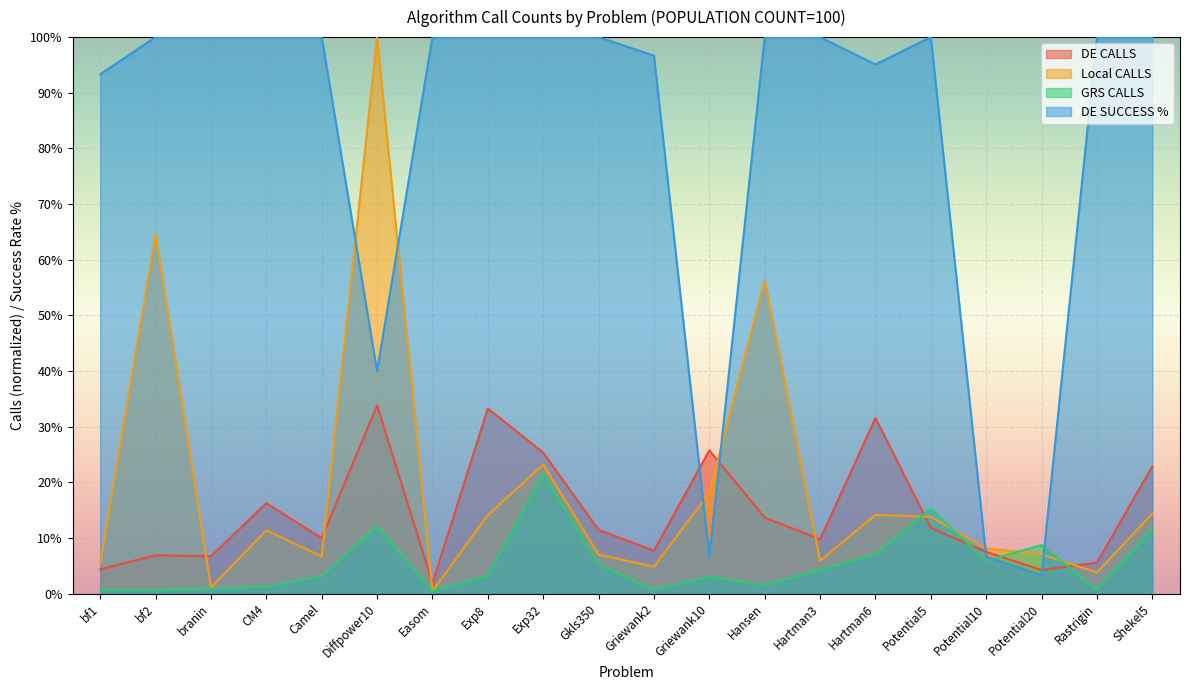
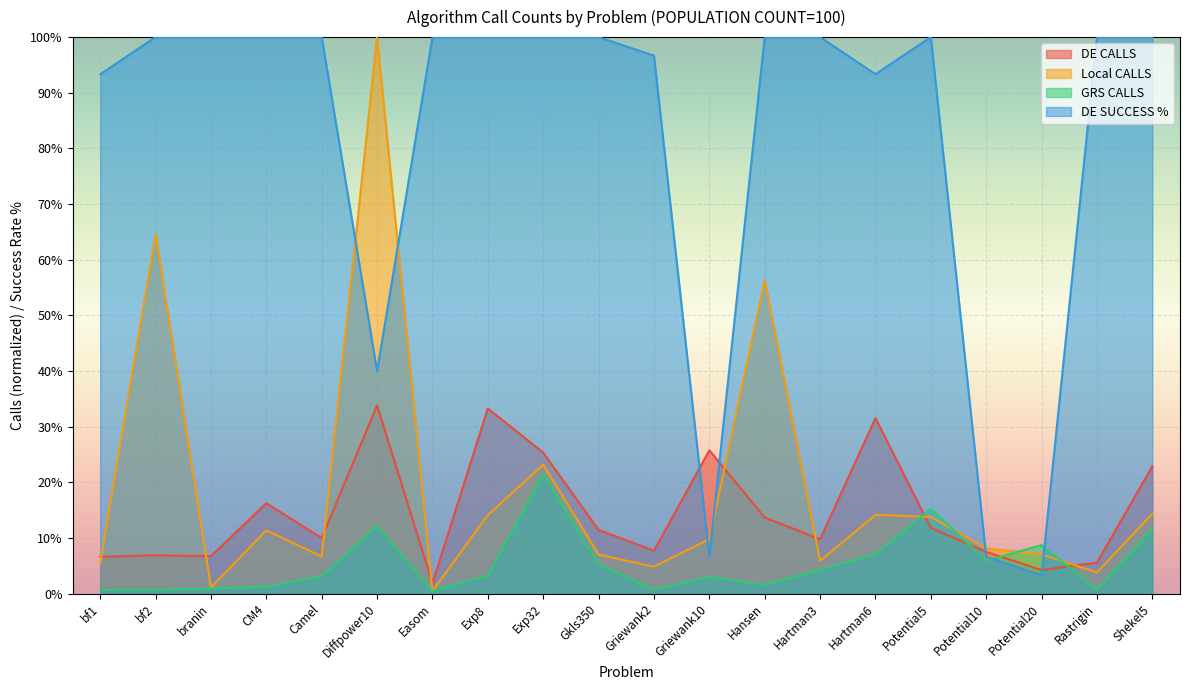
DE CALLS, bf1: 4% -> 7%
Local CALLS, Griewank10: 18% -> 10%
DE SUCCESS %, Hartman6: 95% -> 93%
